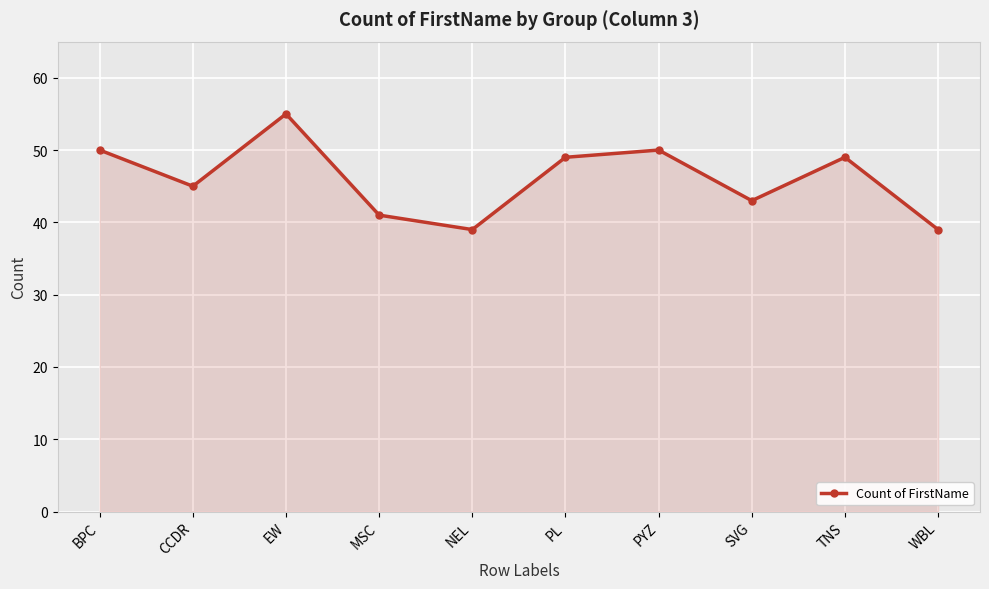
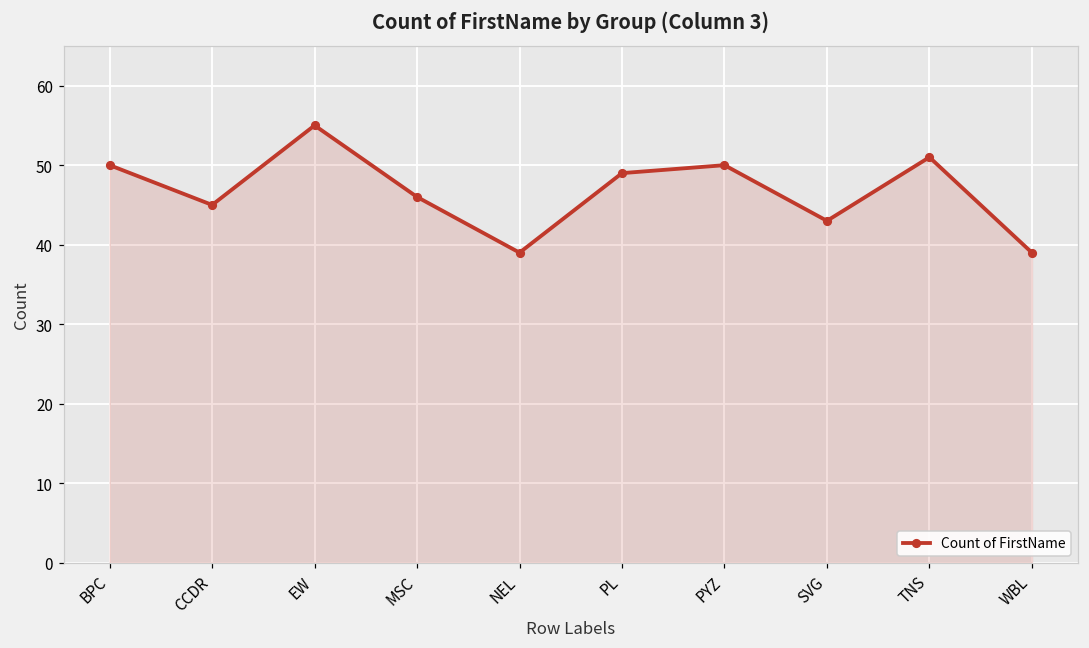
MSC: 41 -> 46
TNS: 49 -> 51
